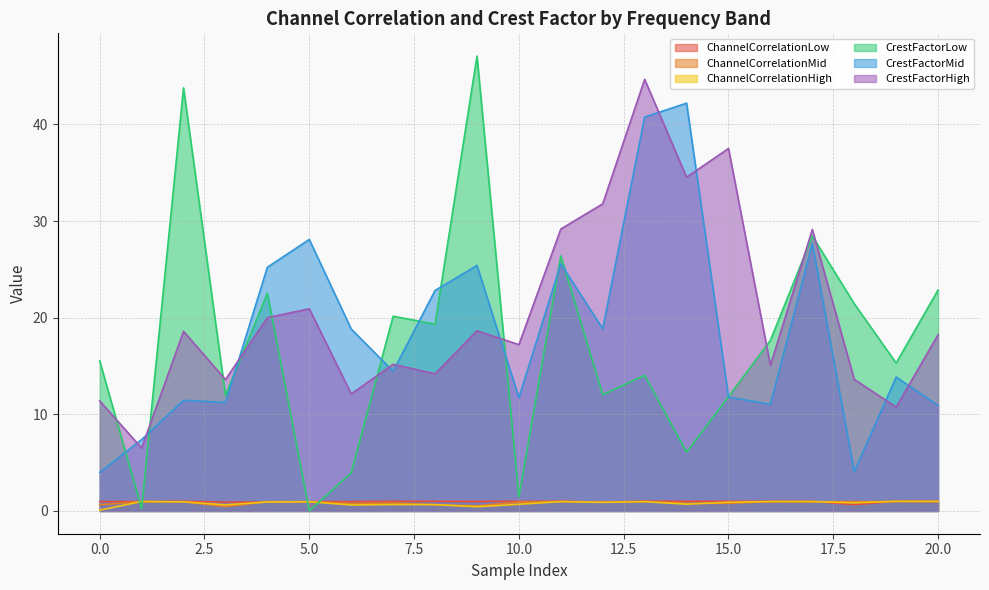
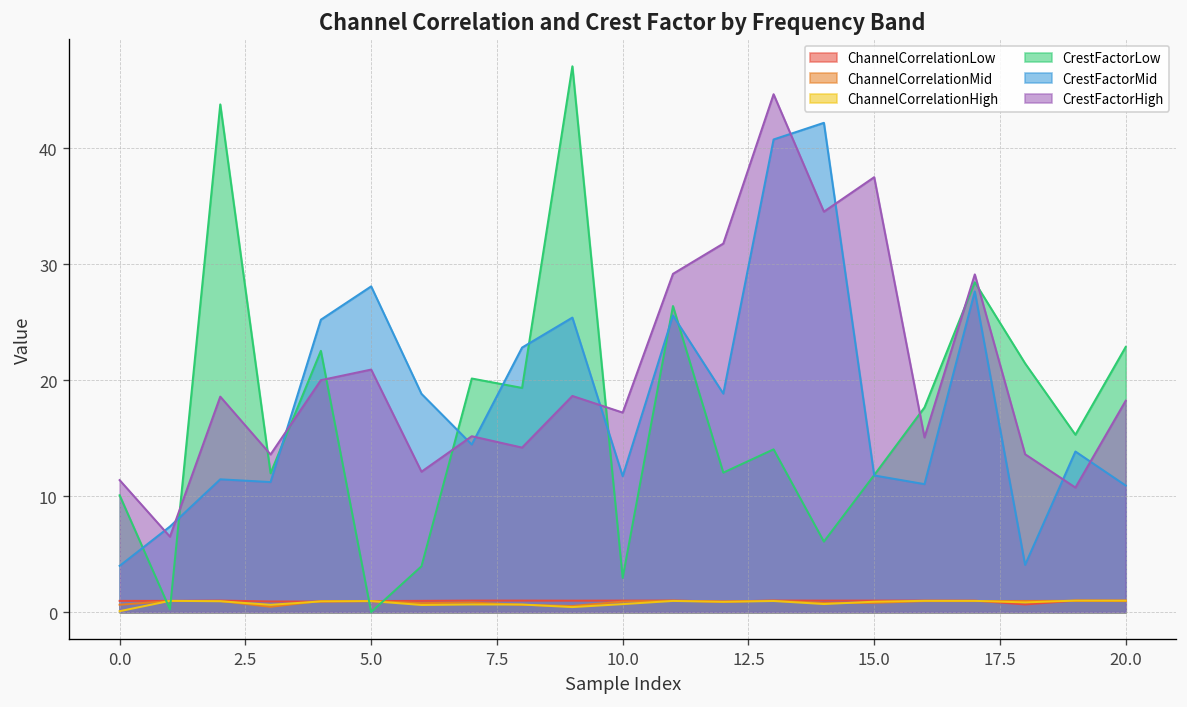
CrestFactorLow, 0.0: 16 -> 10
CrestFactorLow, 10.0: 1 -> 3
